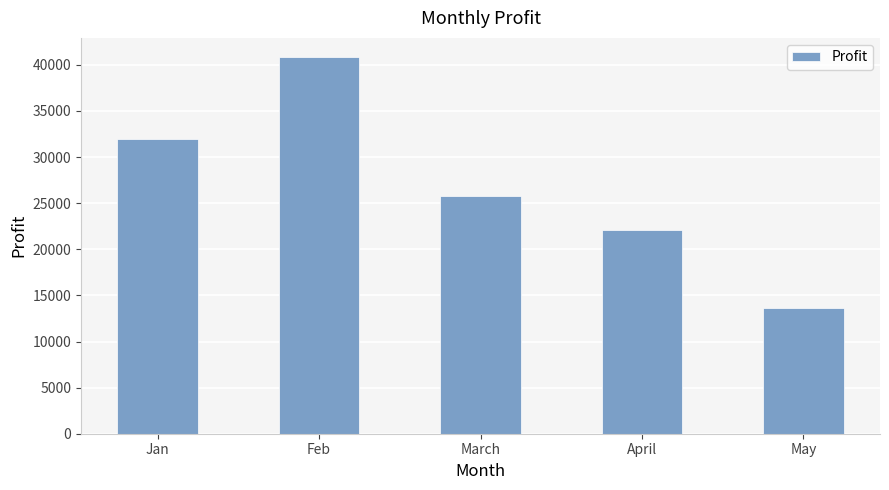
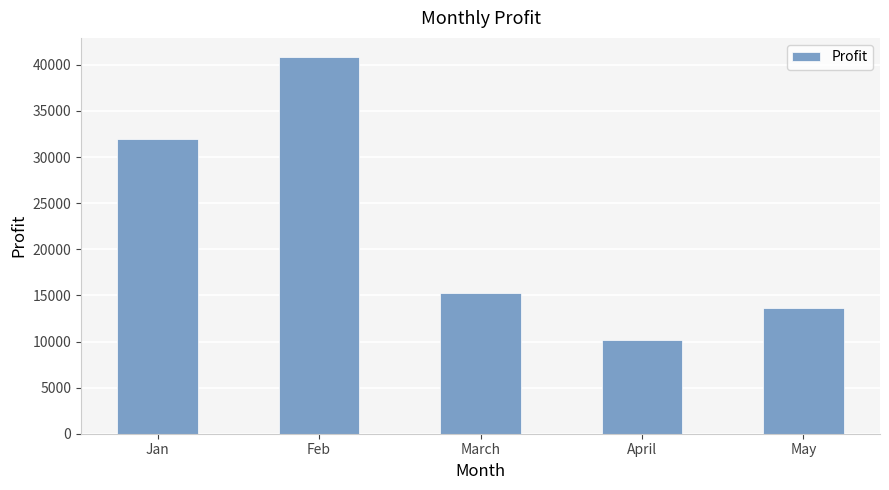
March: 26000 -> 15000
April: 22000 -> 10000
